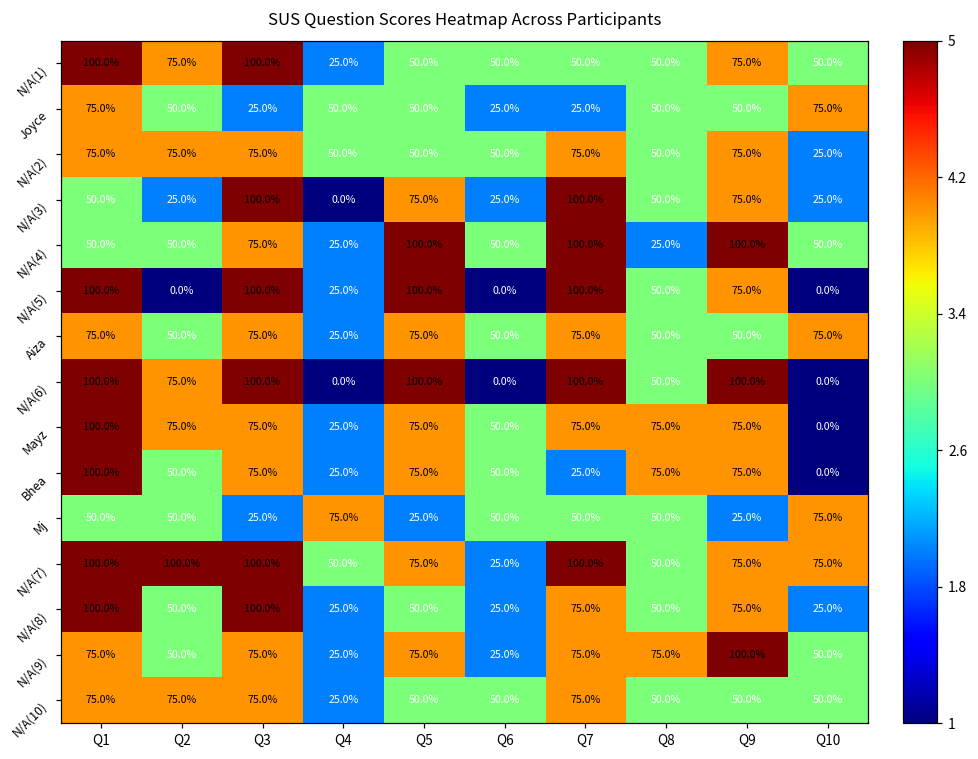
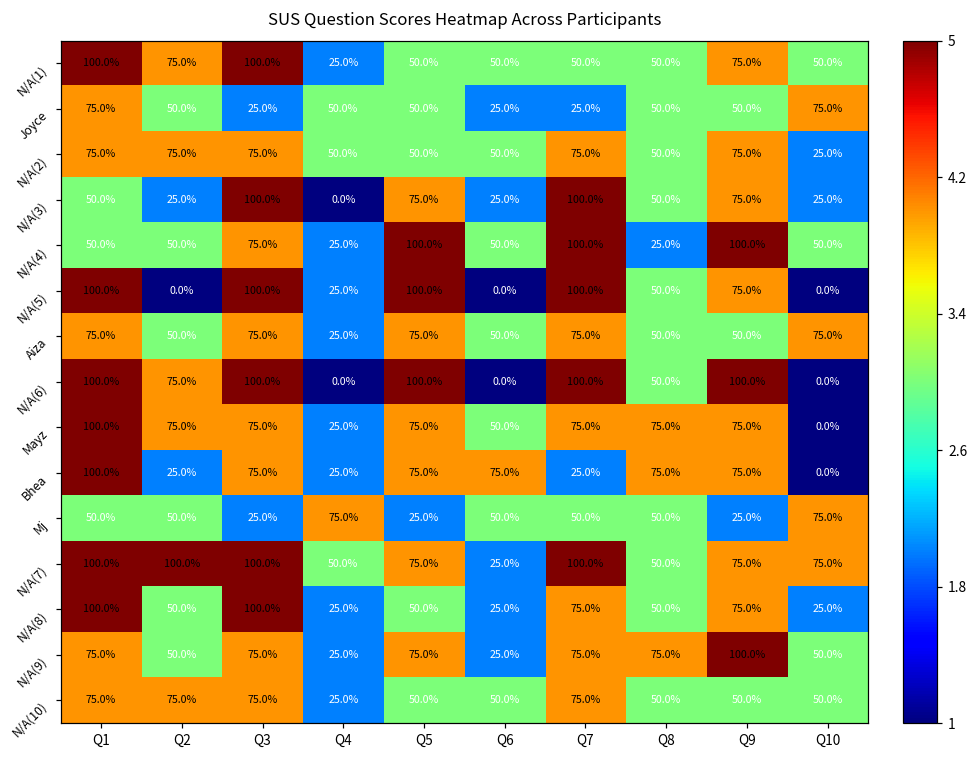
Bhea, Q2: 50.0% -> 25.0%
Bhea, Q6: 50.0% -> 75.0%
